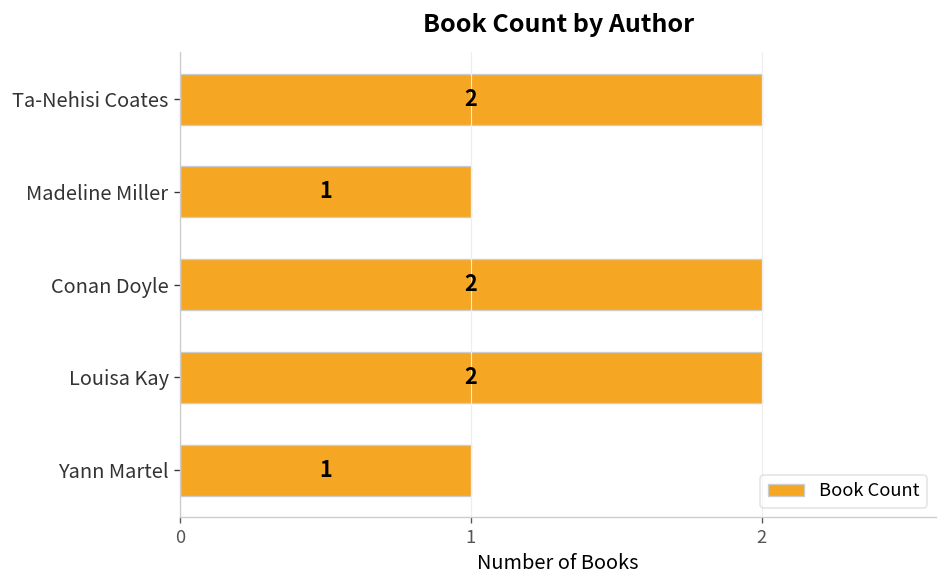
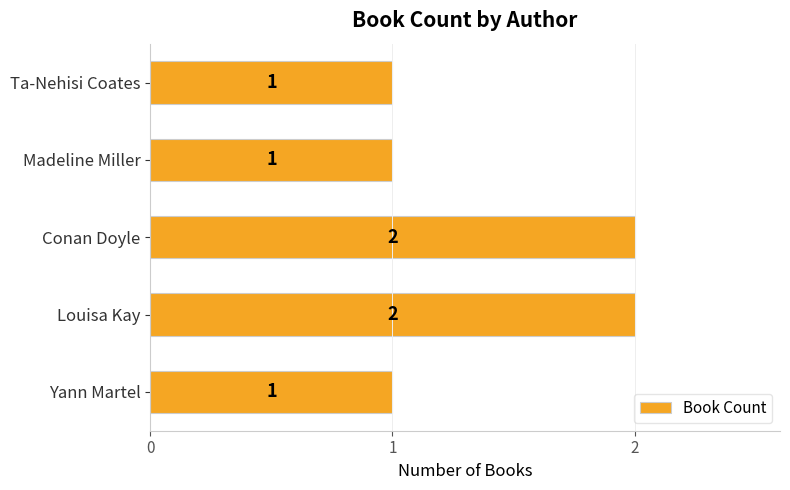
Ta-Nehisi Coates: 2 -> 1
